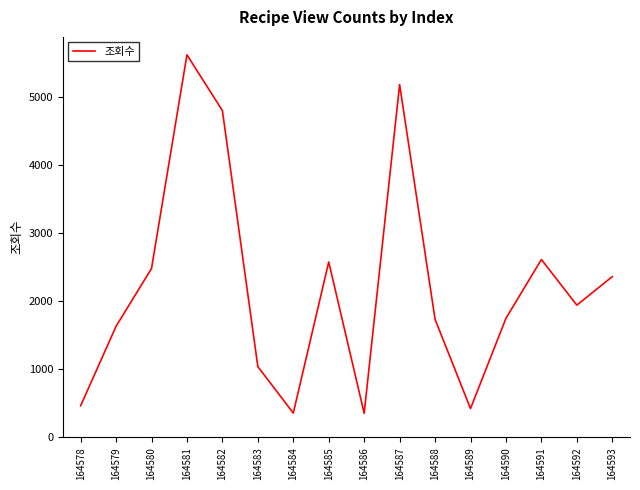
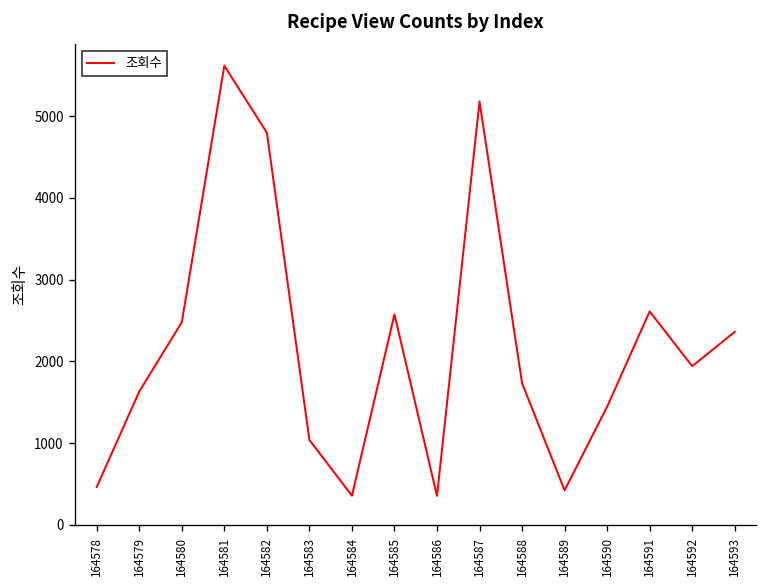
164590: 1700 -> 1400
